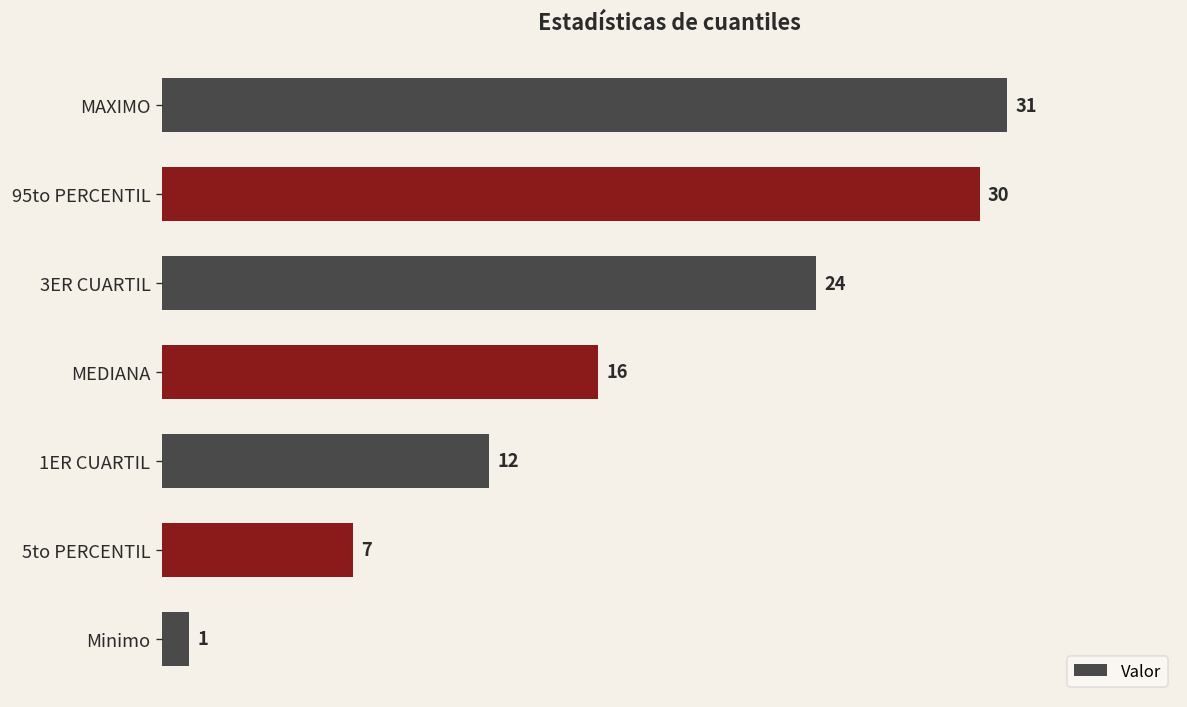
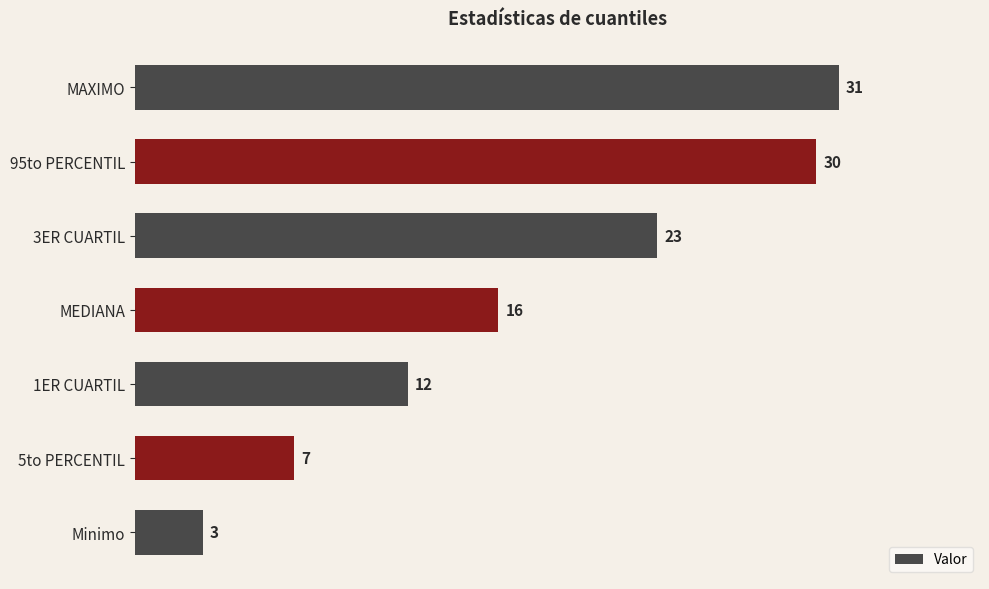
3ER CUARTIL: 24 -> 23
Minimo: 1 -> 3
